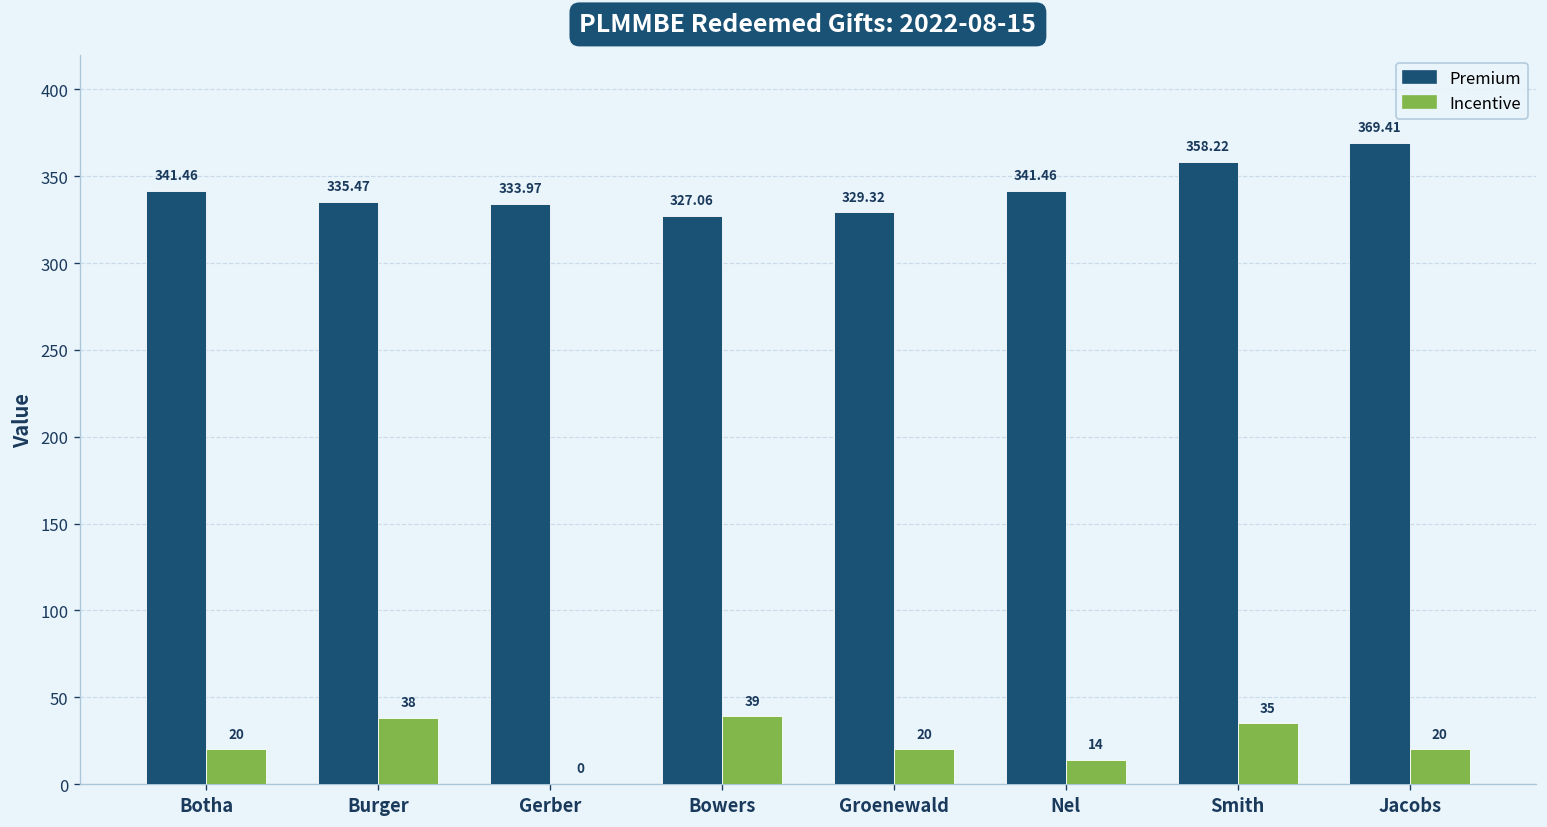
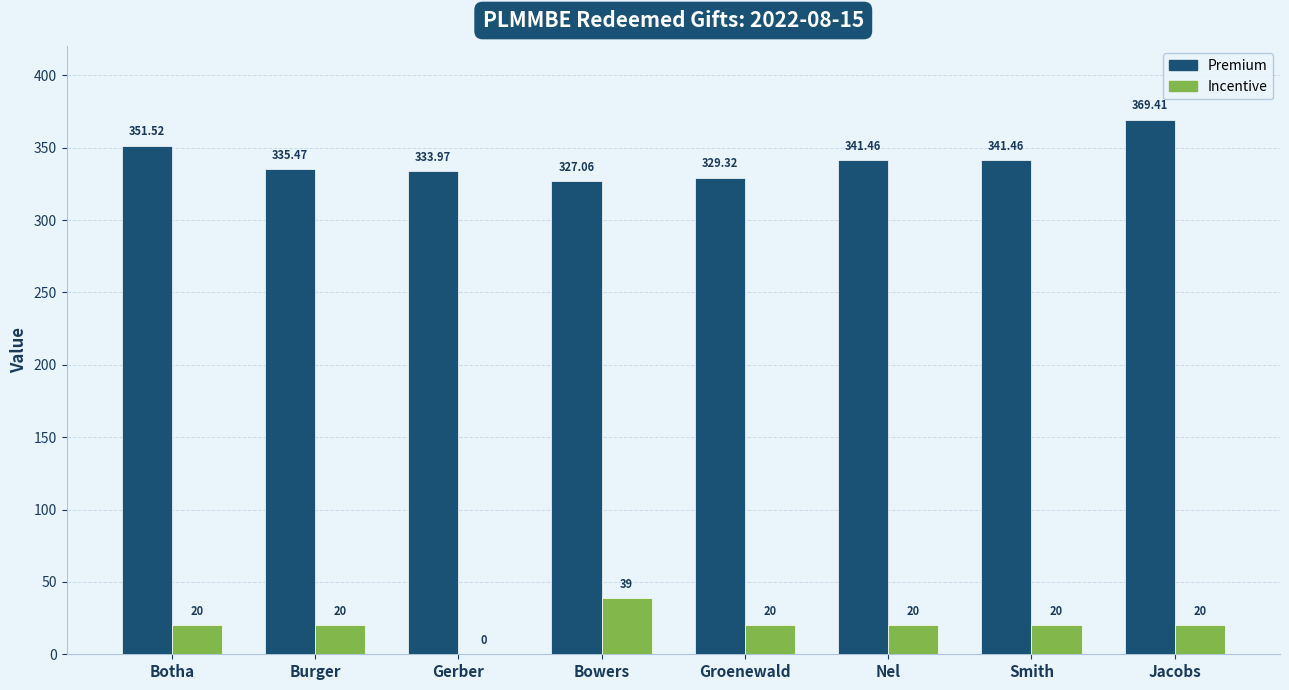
Premium, Botha: 341.46 -> 351.52
Incentive, Burger: 38 -> 20
Incentive, Nel: 14 -> 20
Premium, Smith: 358.22 -> 341.46
Incentive, Smith: 35 -> 20
